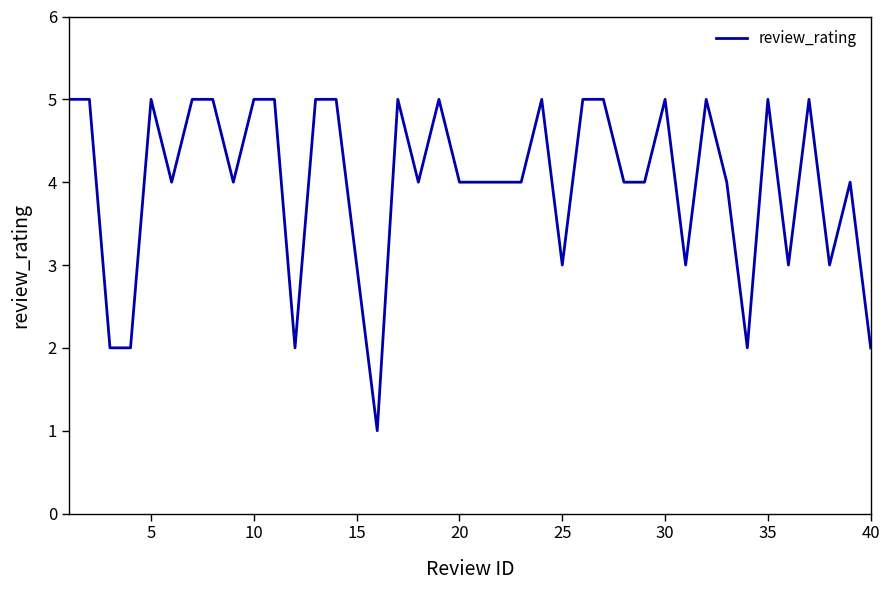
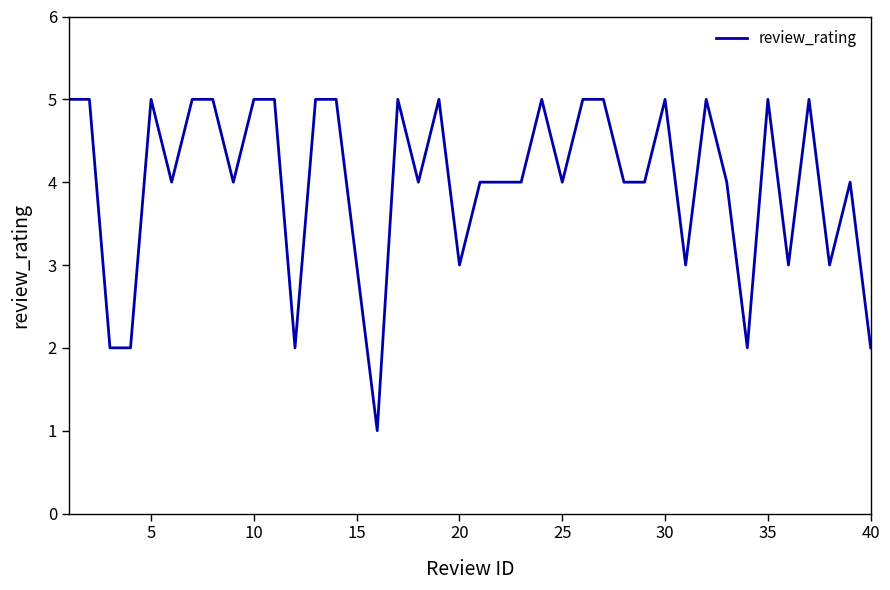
20: 4 -> 3
25: 3 -> 4
